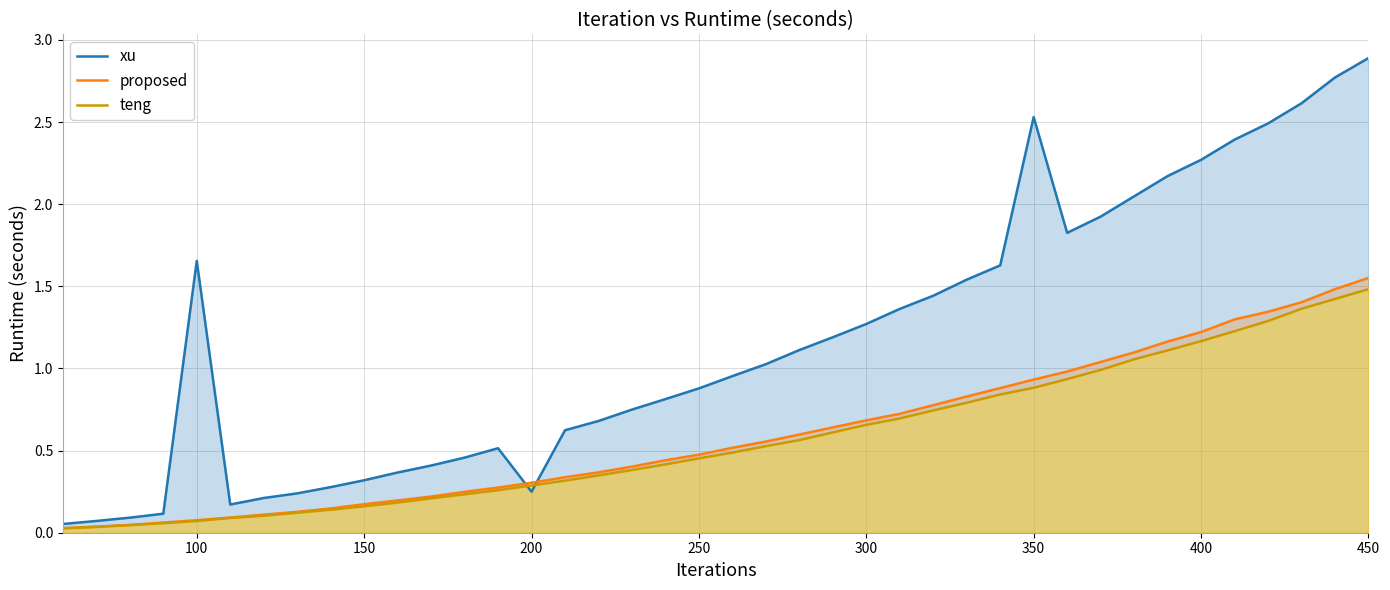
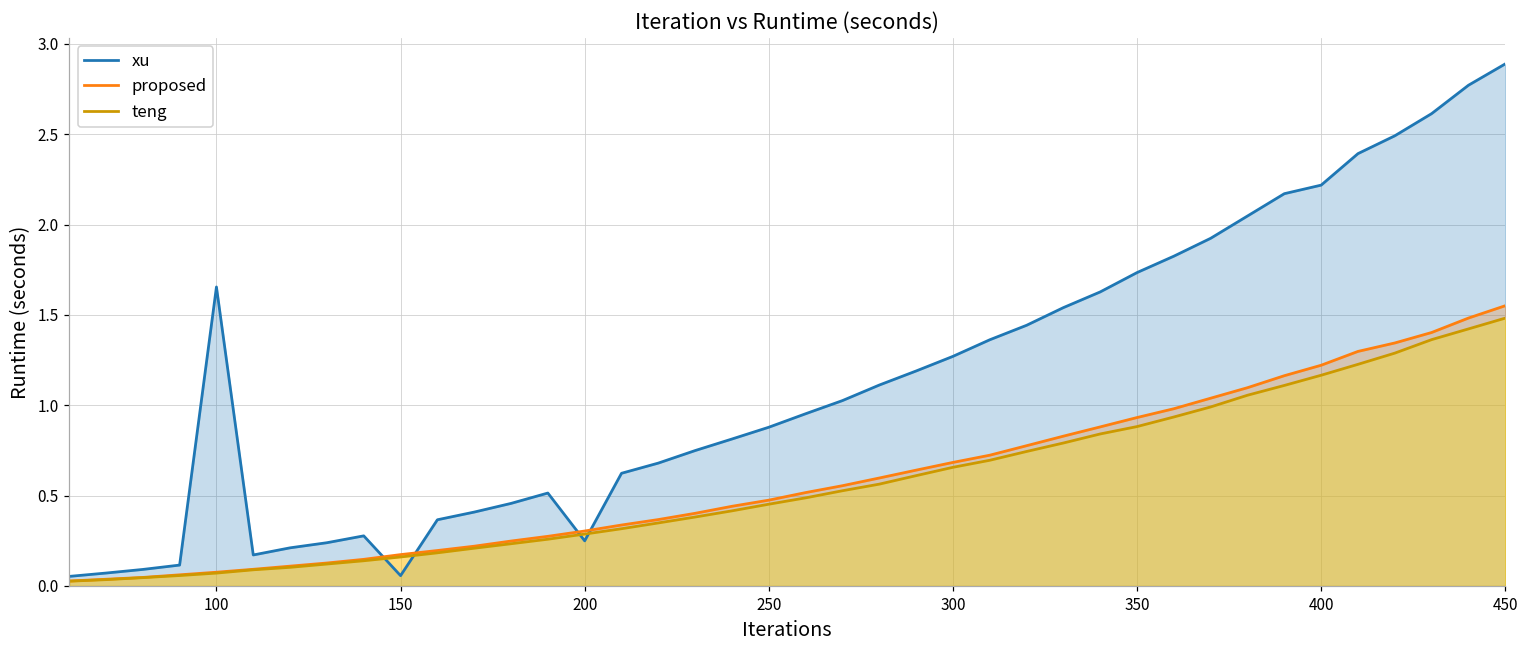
xu, 150: 0.32 -> 0.06
xu, 350: 2.53 -> 1.73
xu, 400: 2.27 -> 2.22
